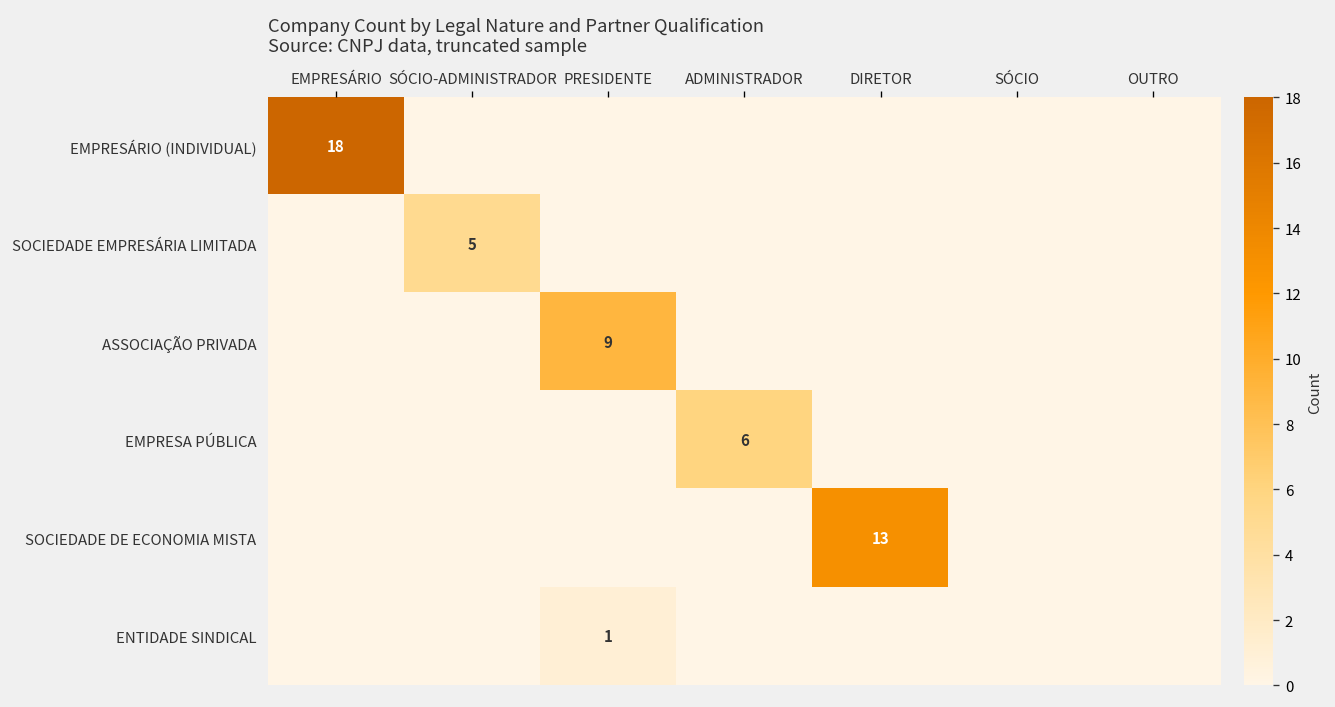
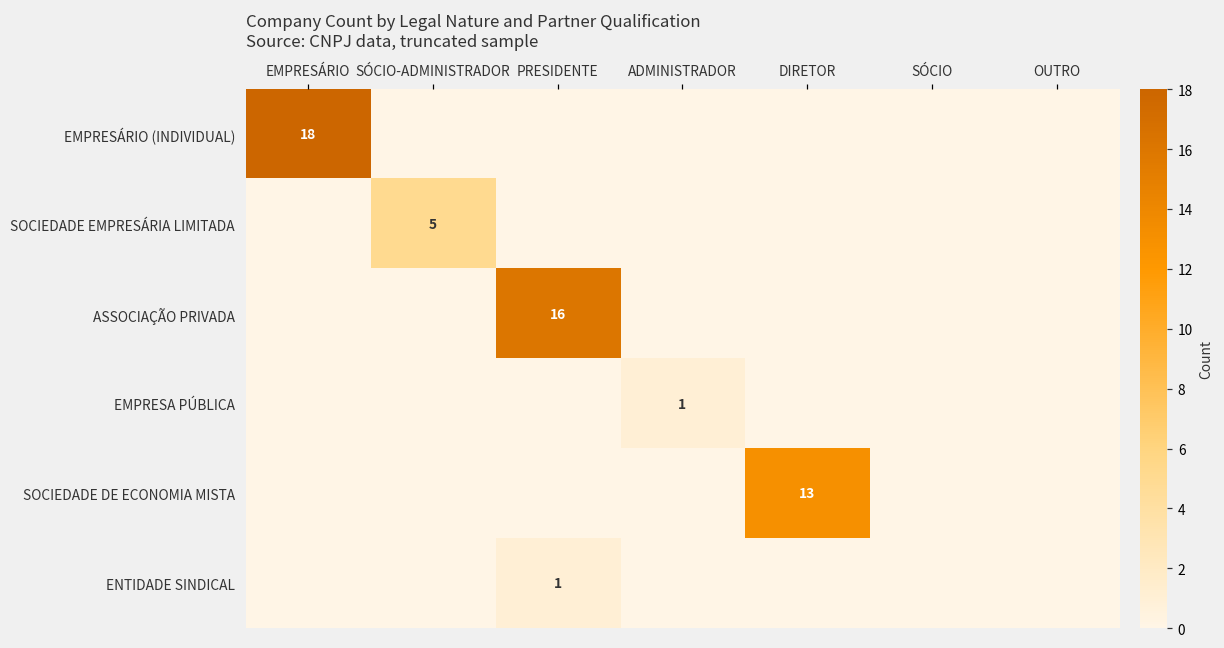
ASSOCIAÇÃO PRIVADA, PRESIDENTE: 9 -> 16
EMPRESA PÚBLICA, ADMINISTRADOR: 6 -> 1
